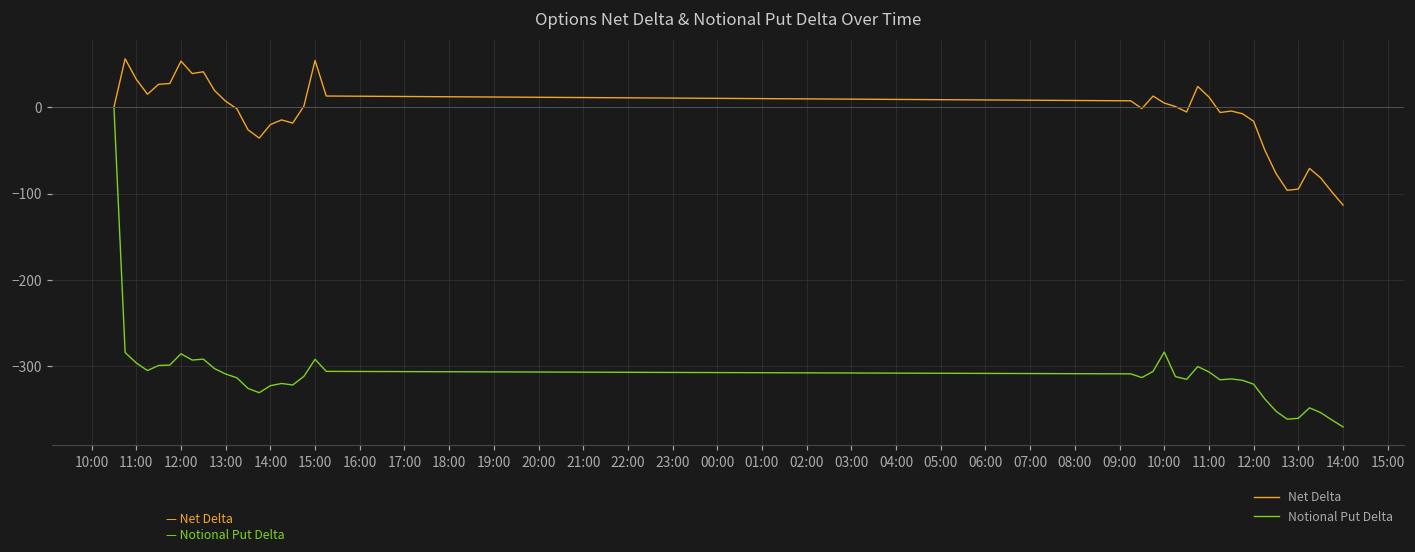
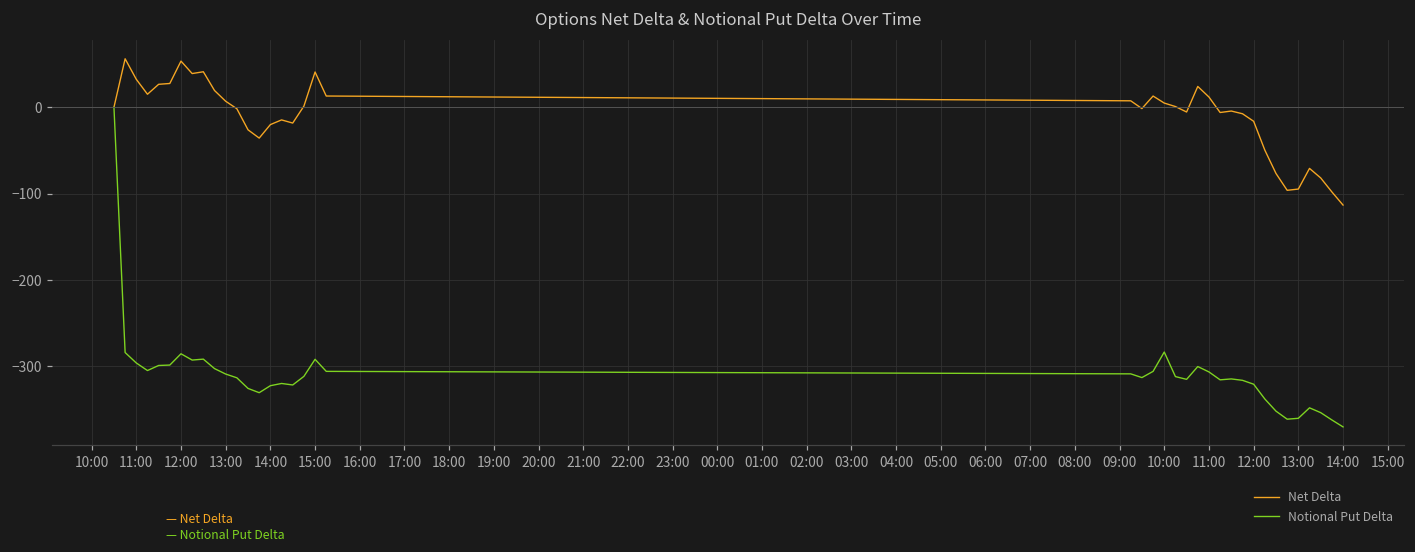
Net Delta, 15:00: 50 -> 40
